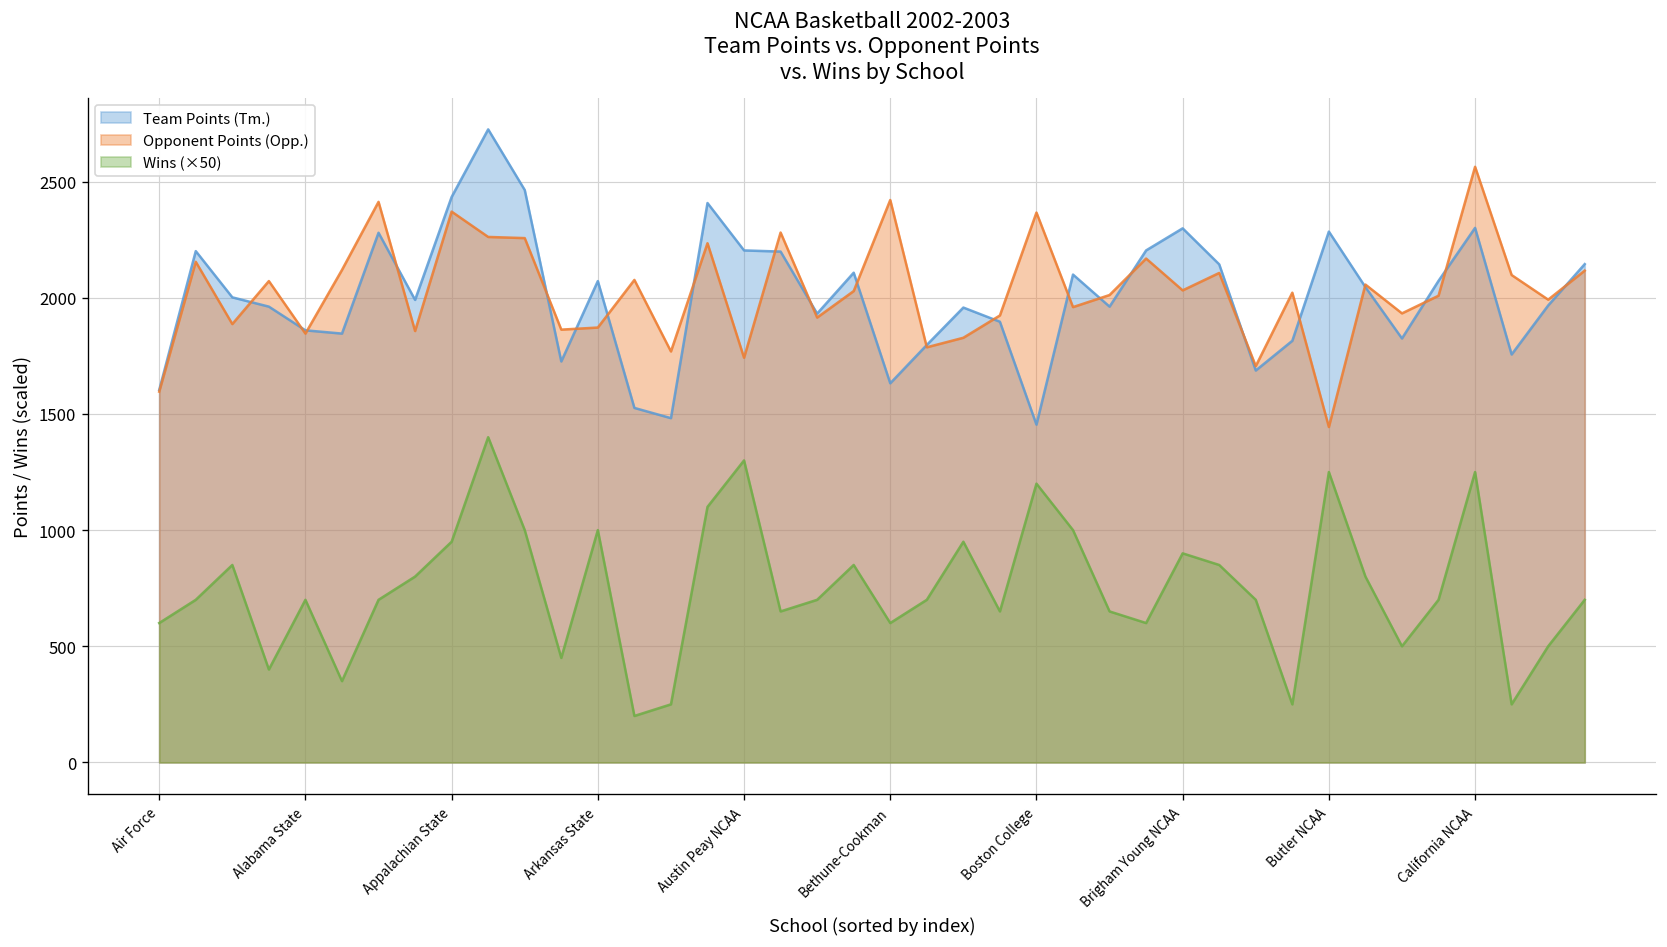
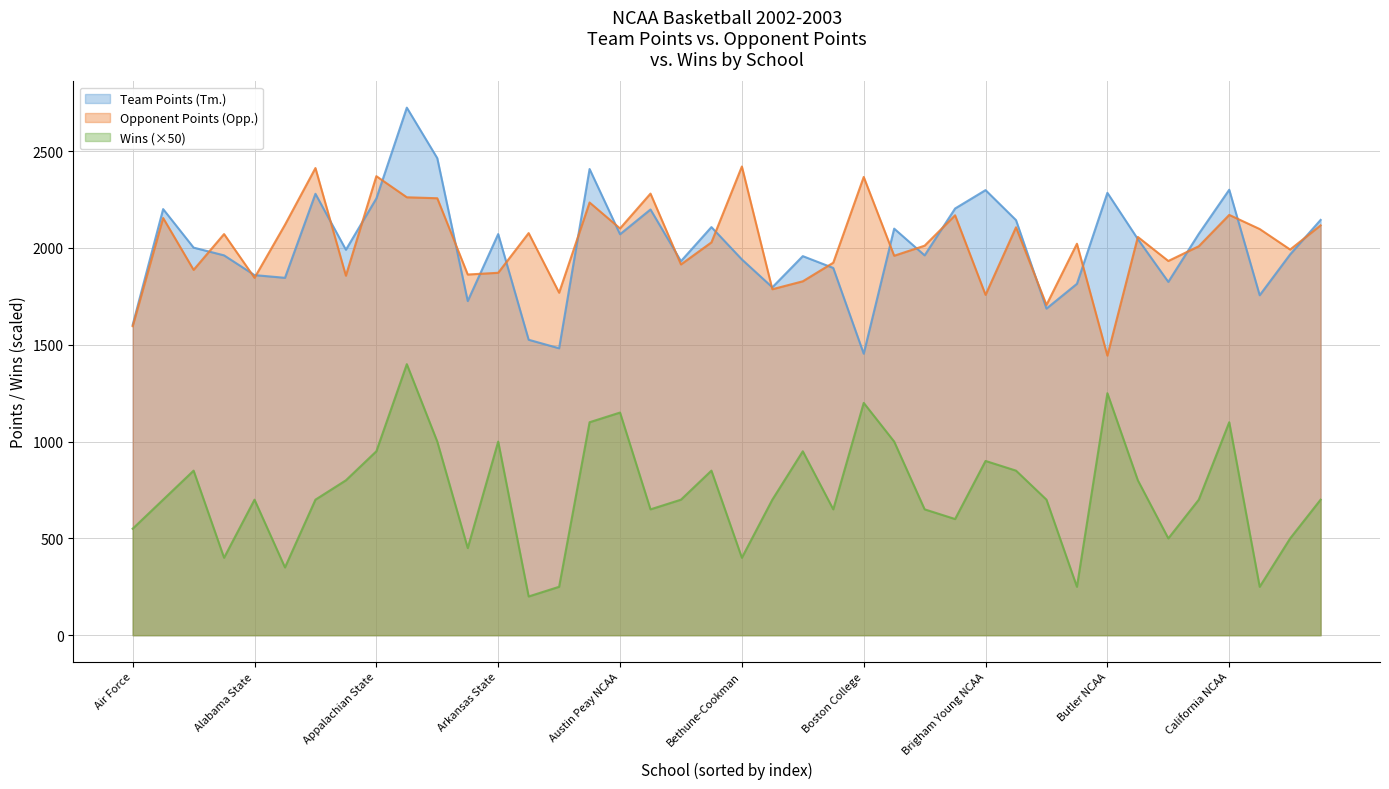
Wins (×50), Air Force: 600 -> 550
Team Points (Tm.), Appalachian State: 2430 -> 2260
Team Points (Tm.), Austin Peay NCAA: 2200 -> 2070
Opponent Points (Opp.), Austin Peay NCAA: 1740 -> 2100
Wins (×50), Austin Peay NCAA: 1300 -> 1150
Team Points (Tm.), Bethune-Cookman: 1630 -> 1940
Wins (×50), Bethune-Cookman: 600 -> 400
Opponent Points (Opp.), Brigham Young NCAA: 2030 -> 1760
Opponent Points (Opp.), California NCAA: 2560 -> 2170
Wins (×50), California NCAA: 1250 -> 1100
